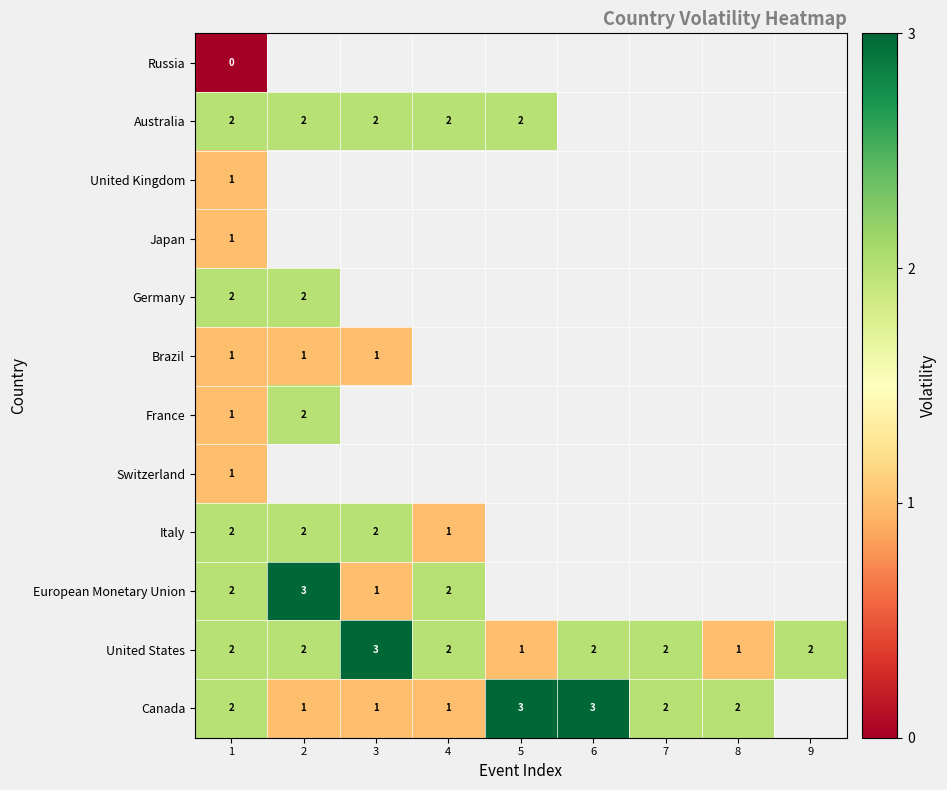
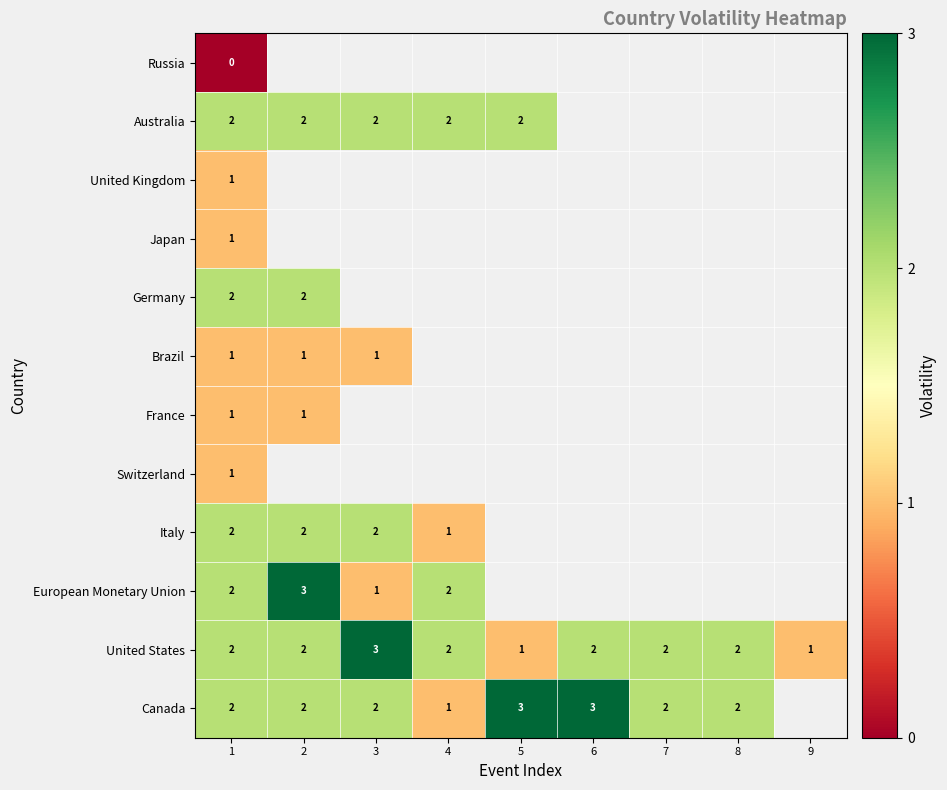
France, 2: 2 -> 1
United States, 8: 1 -> 2
United States, 9: 2 -> 1
Canada, 2: 1 -> 2
Canada, 3: 1 -> 2
